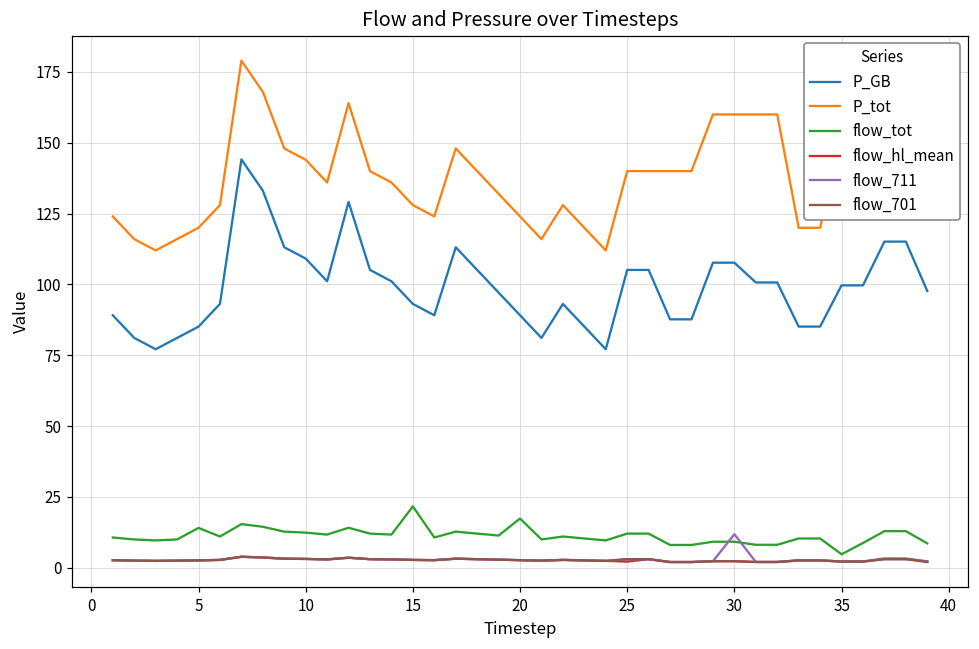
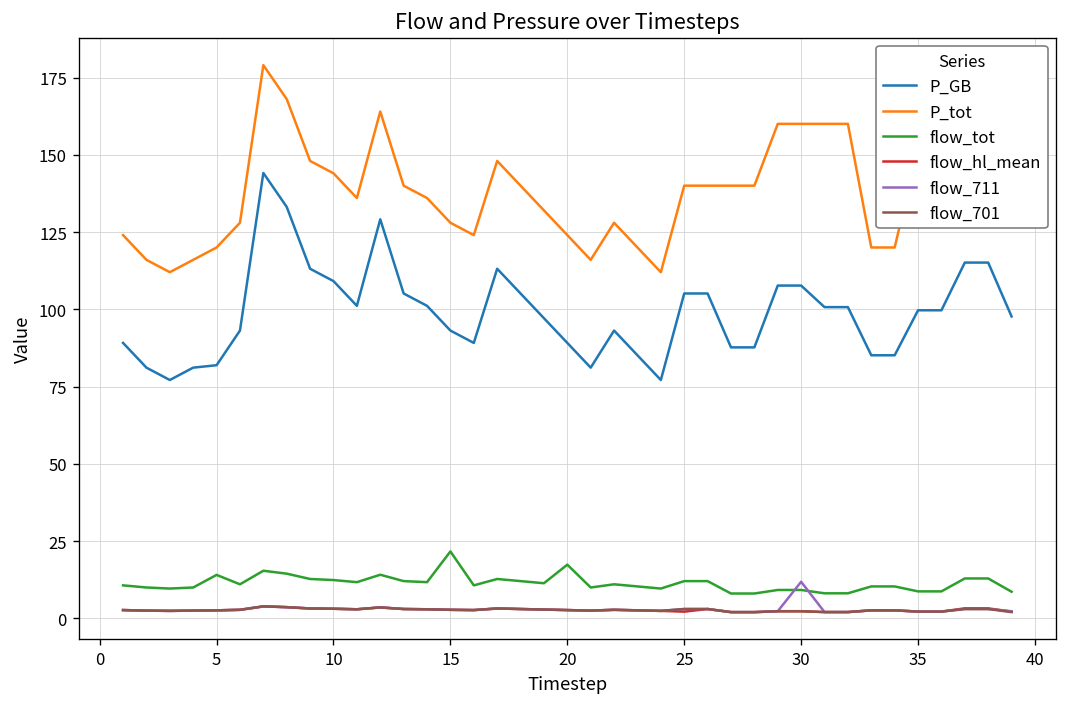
P_GB, 5: 85 -> 82
flow_tot, 35: 5 -> 9
